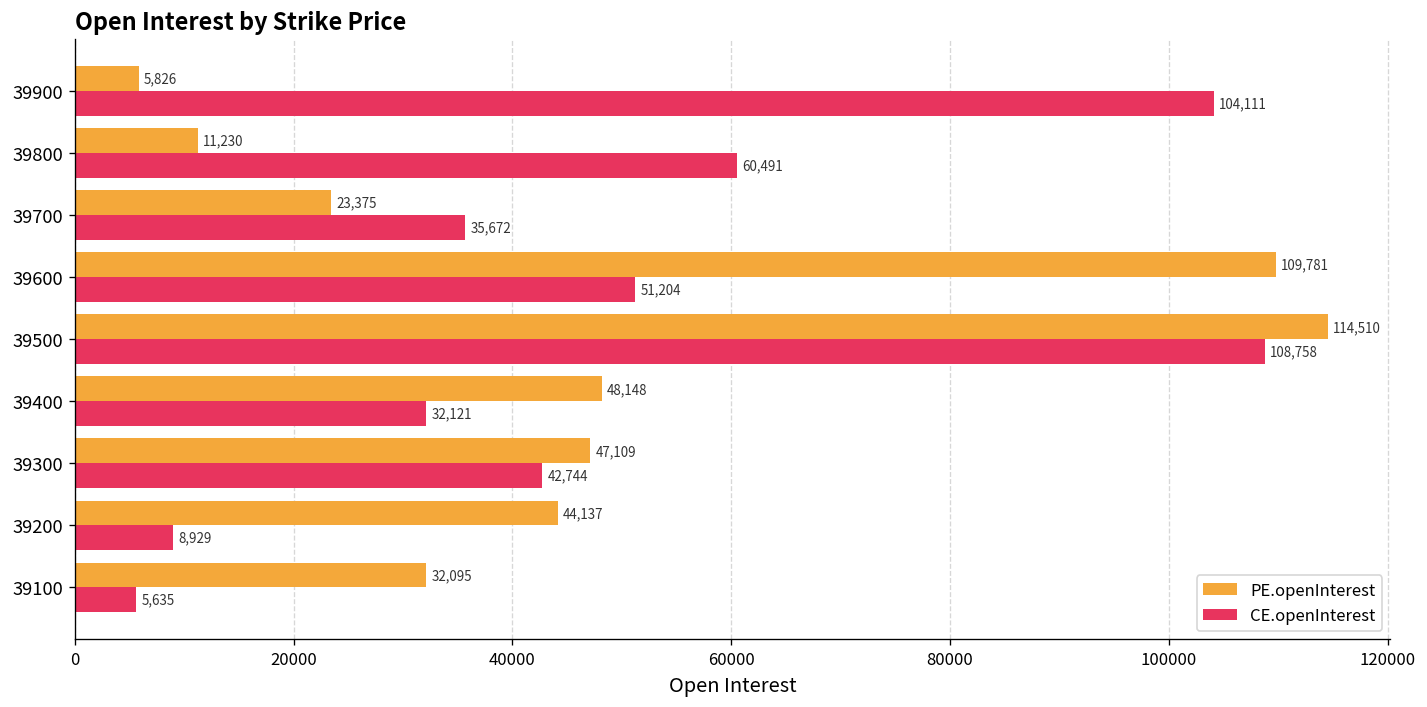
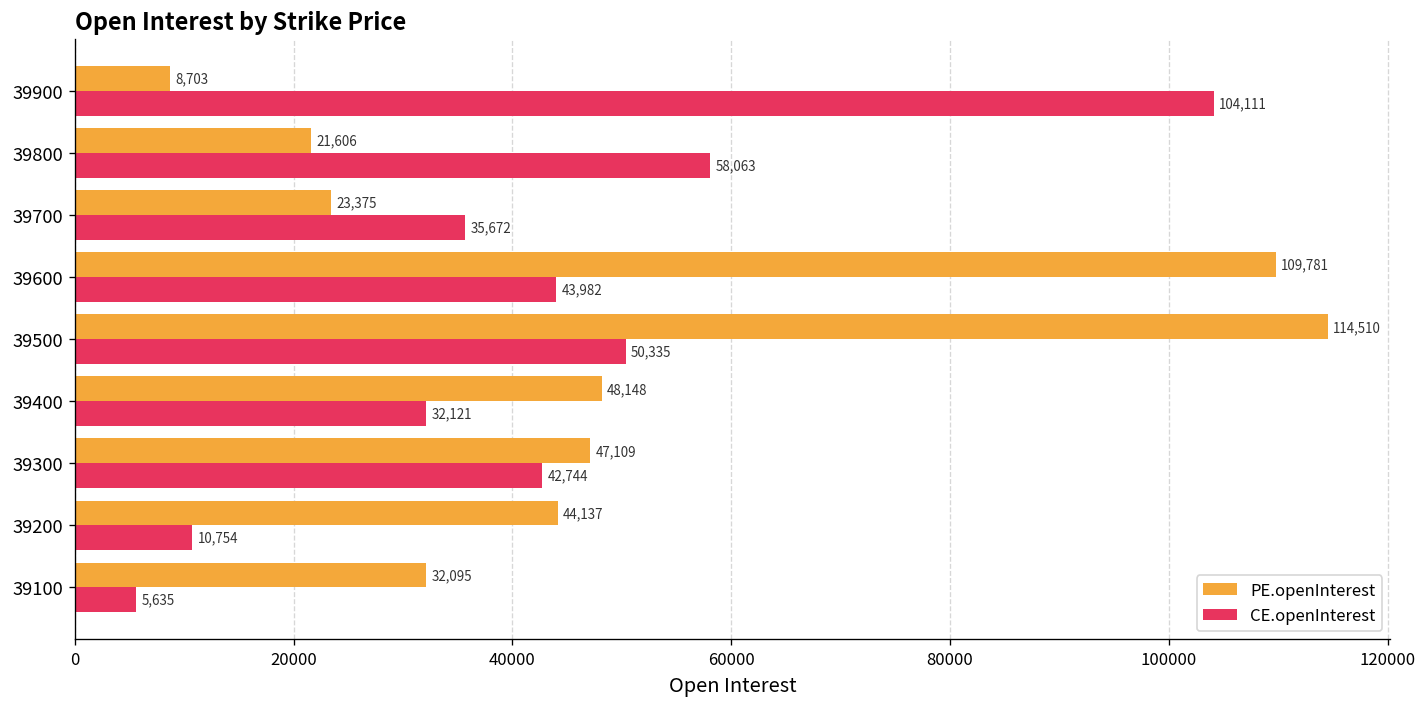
PE.openInterest, 39900: 5,826 -> 8,703
PE.openInterest, 39800: 11,230 -> 21,606
CE.openInterest, 39800: 60,491 -> 58,063
CE.openInterest, 39600: 51,204 -> 43,982
CE.openInterest, 39500: 108,758 -> 50,335
CE.openInterest, 39200: 8,929 -> 10,754
